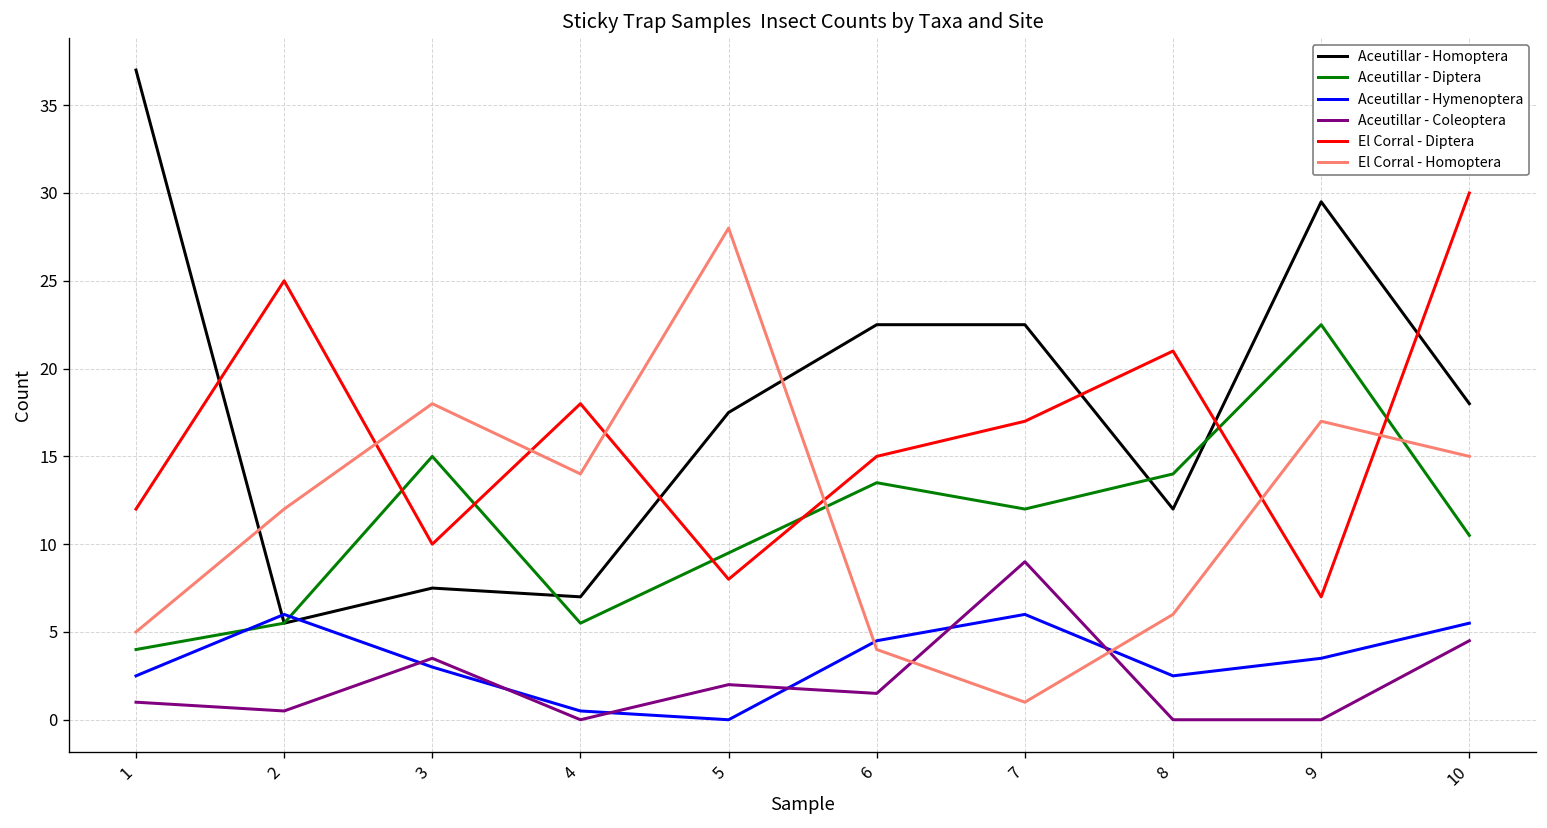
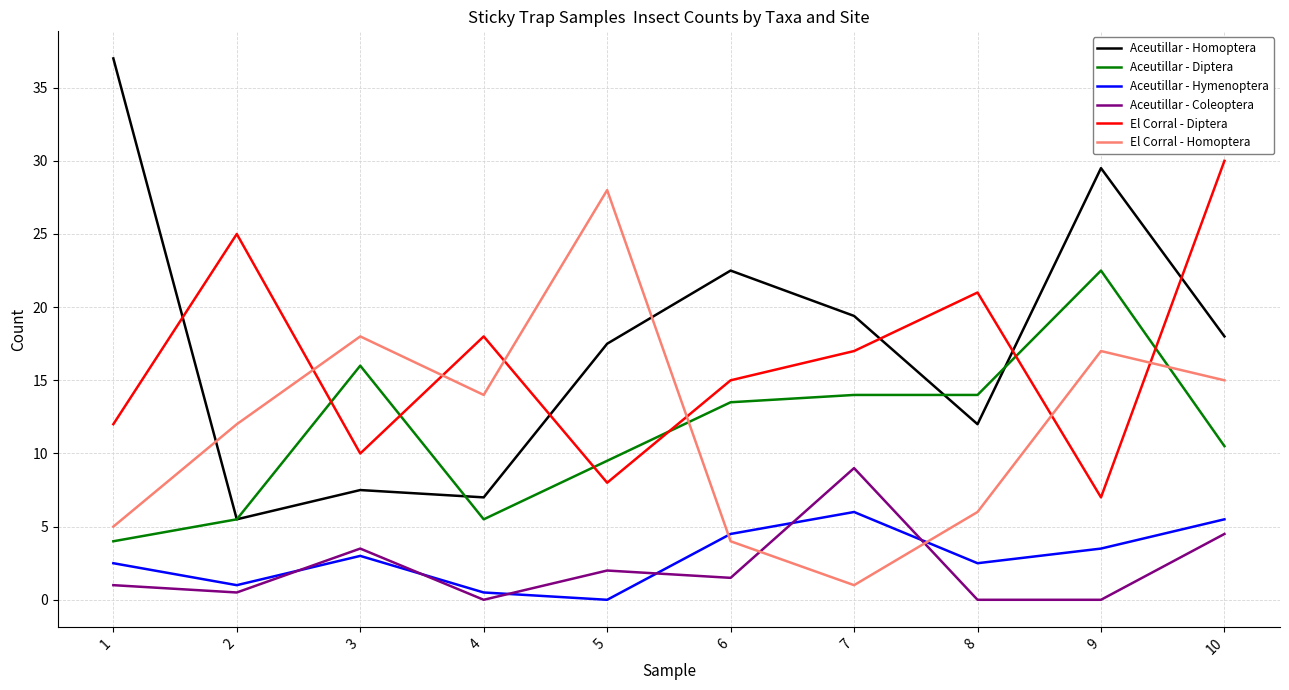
Aceutillar - Hymenoptera, 2: 6 -> 1
Aceutillar - Diptera, 3: 15 -> 16
Aceutillar - Homoptera, 7: 22.5 -> 19.4
Aceutillar - Diptera, 7: 12 -> 14
